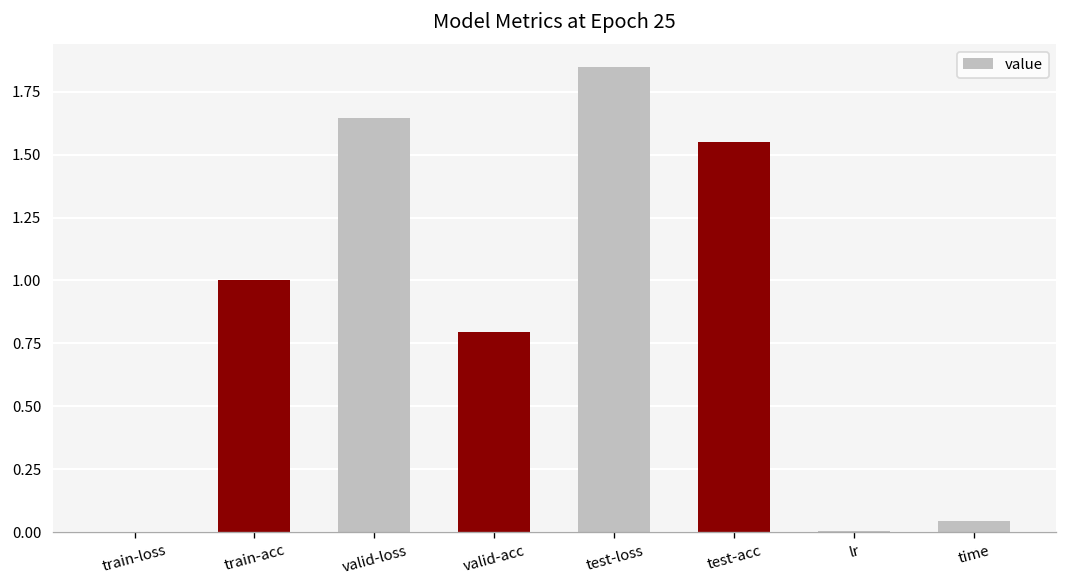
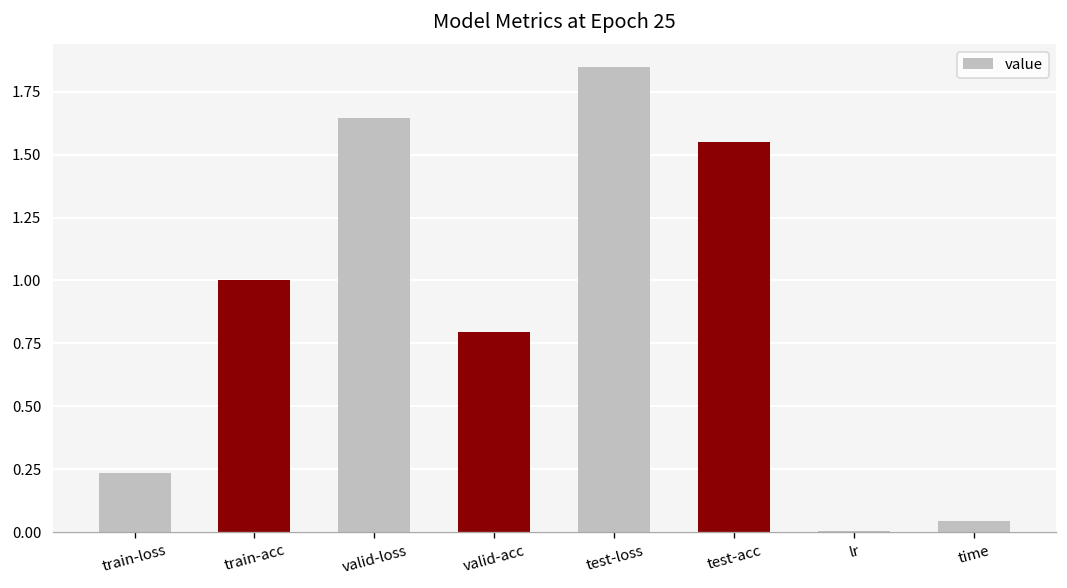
train-loss: 0.00 -> 0.24
